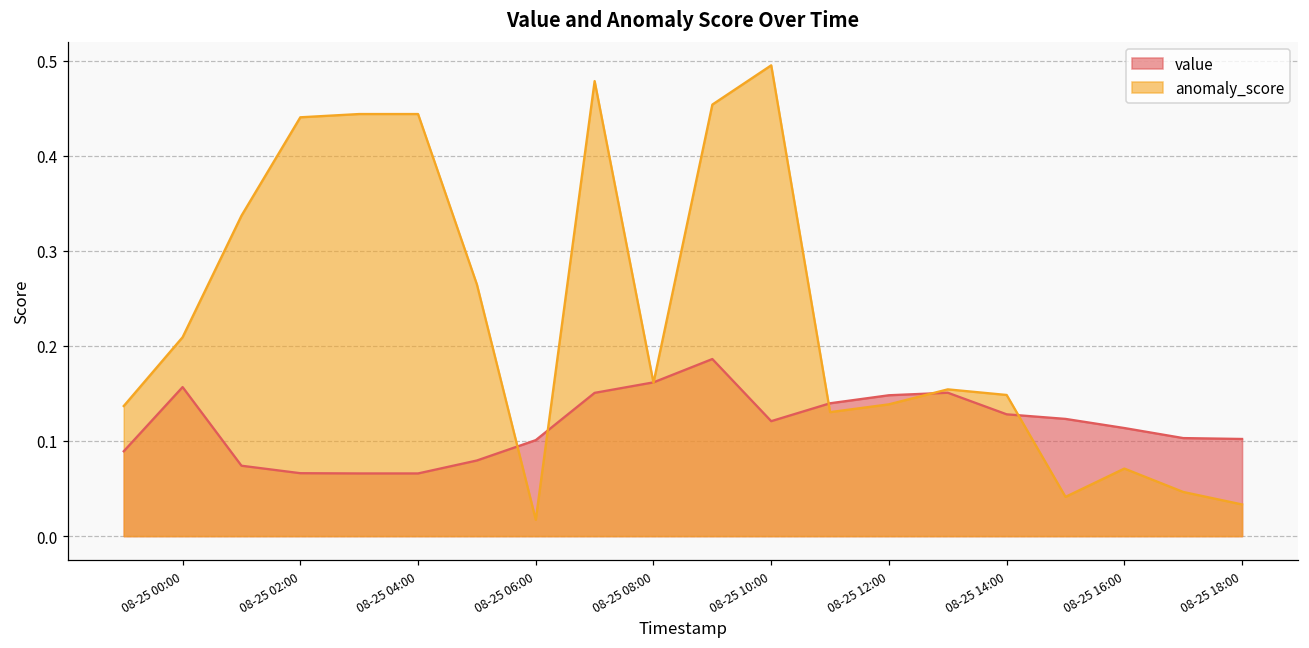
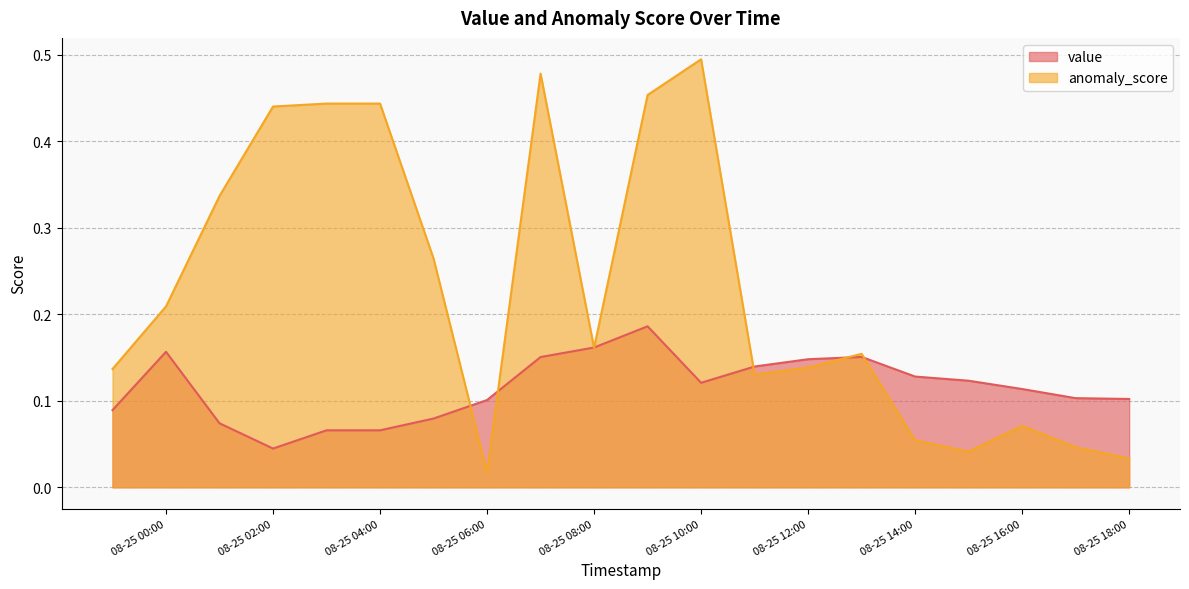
value, 08-25 02:00: 0.07 -> 0.04
anomaly_score, 08-25 14:00: 0.15 -> 0.05
